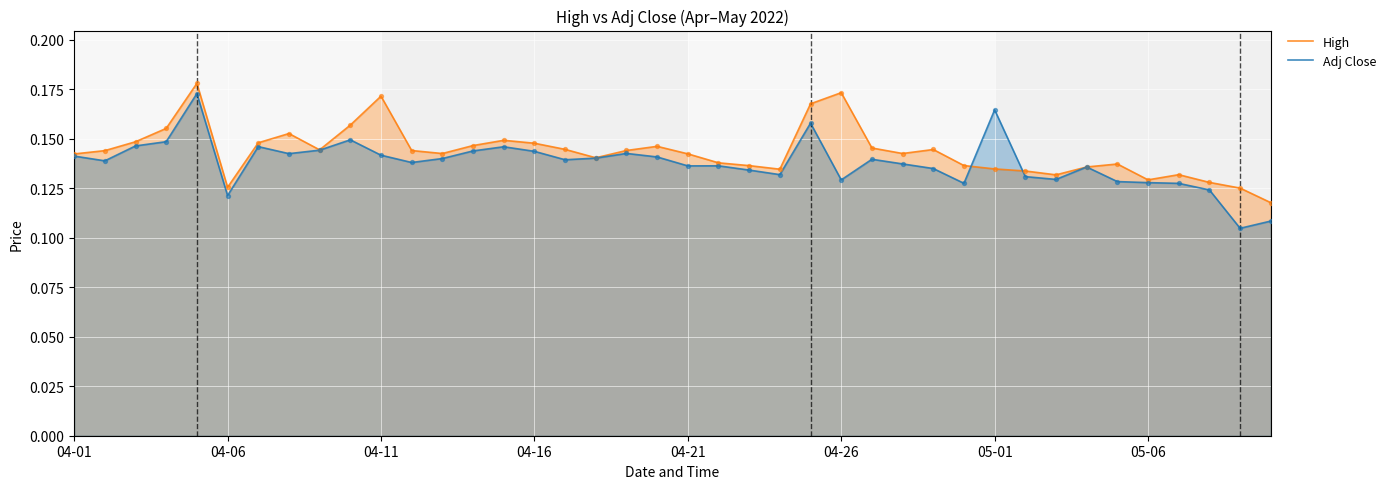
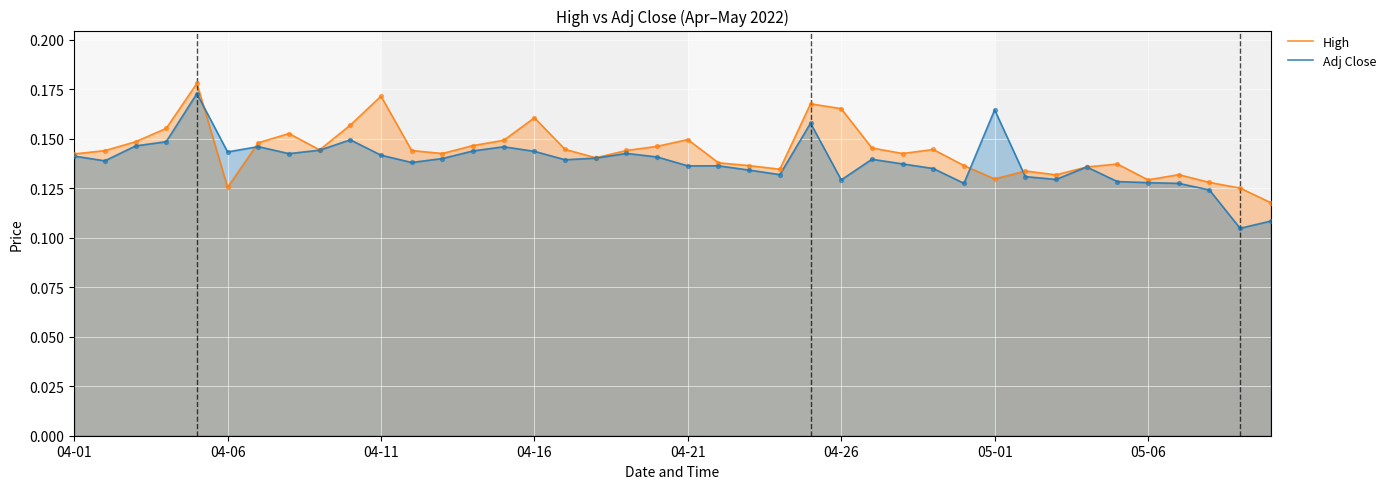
Adj Close, 04-06: 0.121 -> 0.143
High, 04-16: 0.148 -> 0.161
High, 04-21: 0.142 -> 0.150
High, 04-26: 0.173 -> 0.165
High, 05-01: 0.135 -> 0.130
